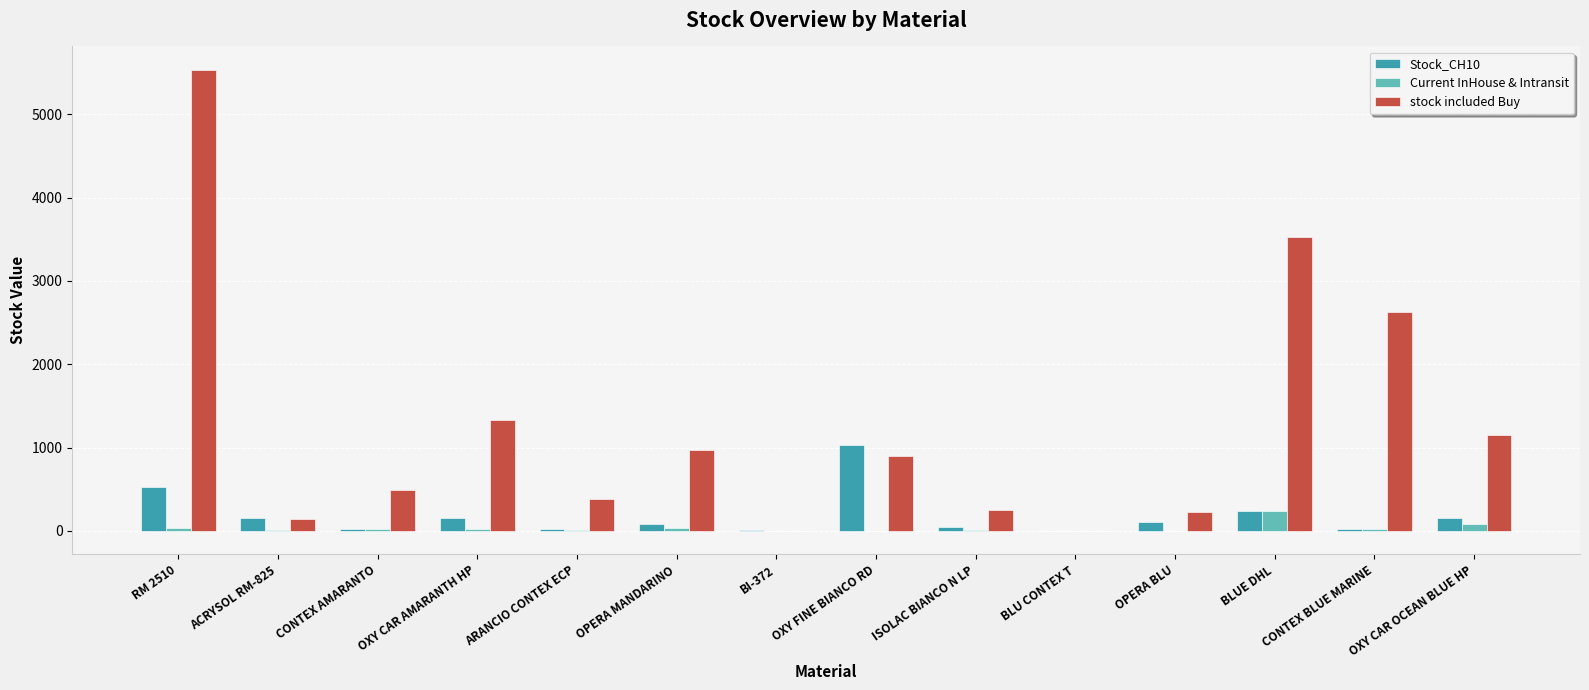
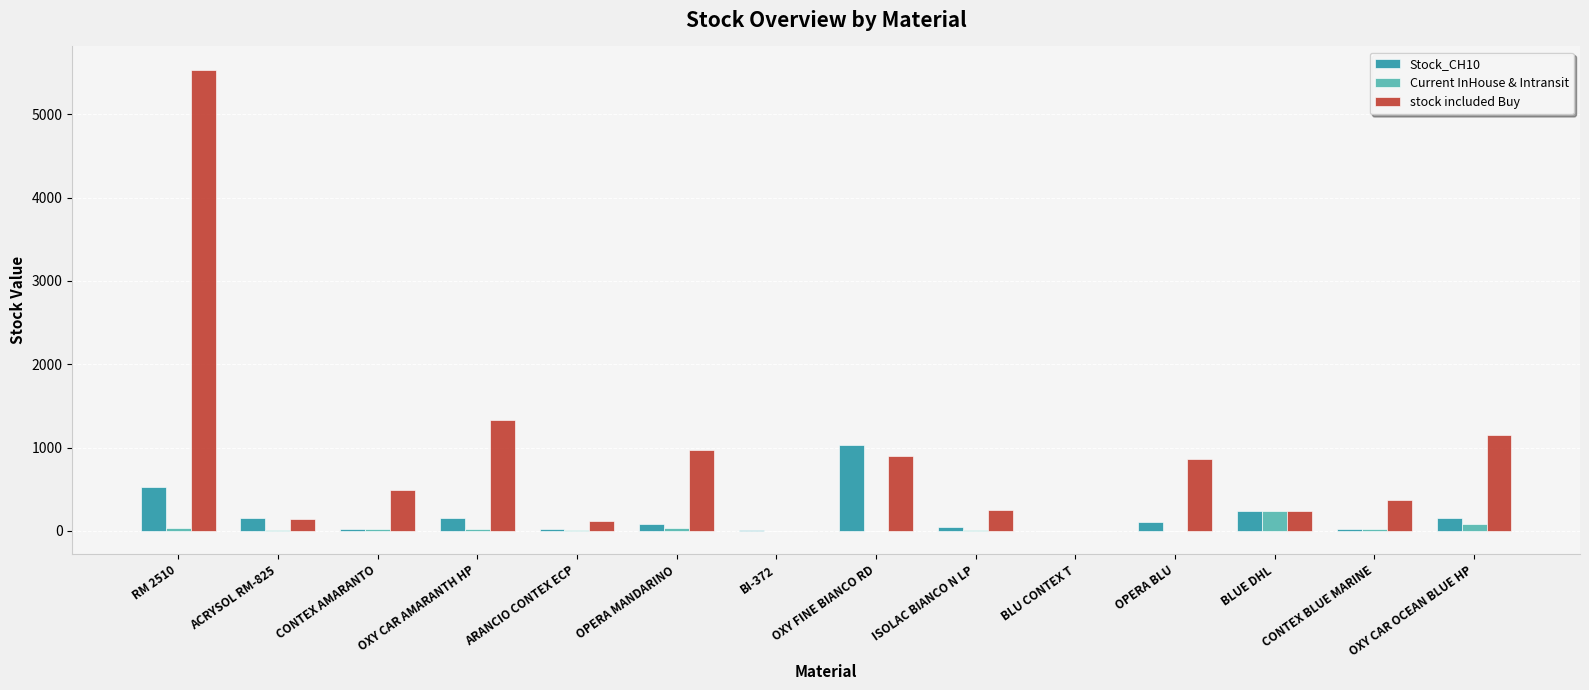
stock included Buy, ARANCIO CONTEX ECP: 400 -> 100
stock included Buy, OPERA BLU: 200 -> 900
stock included Buy, BLUE DHL: 3500 -> 200
stock included Buy, CONTEX BLUE MARINE: 2600 -> 400
